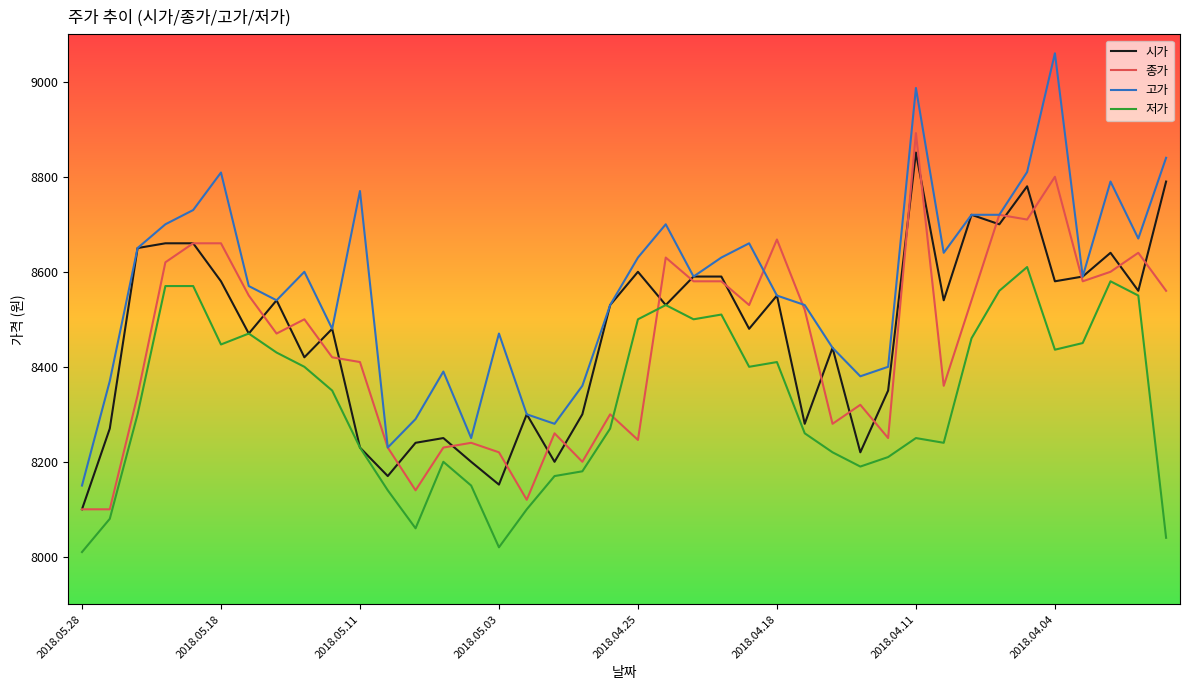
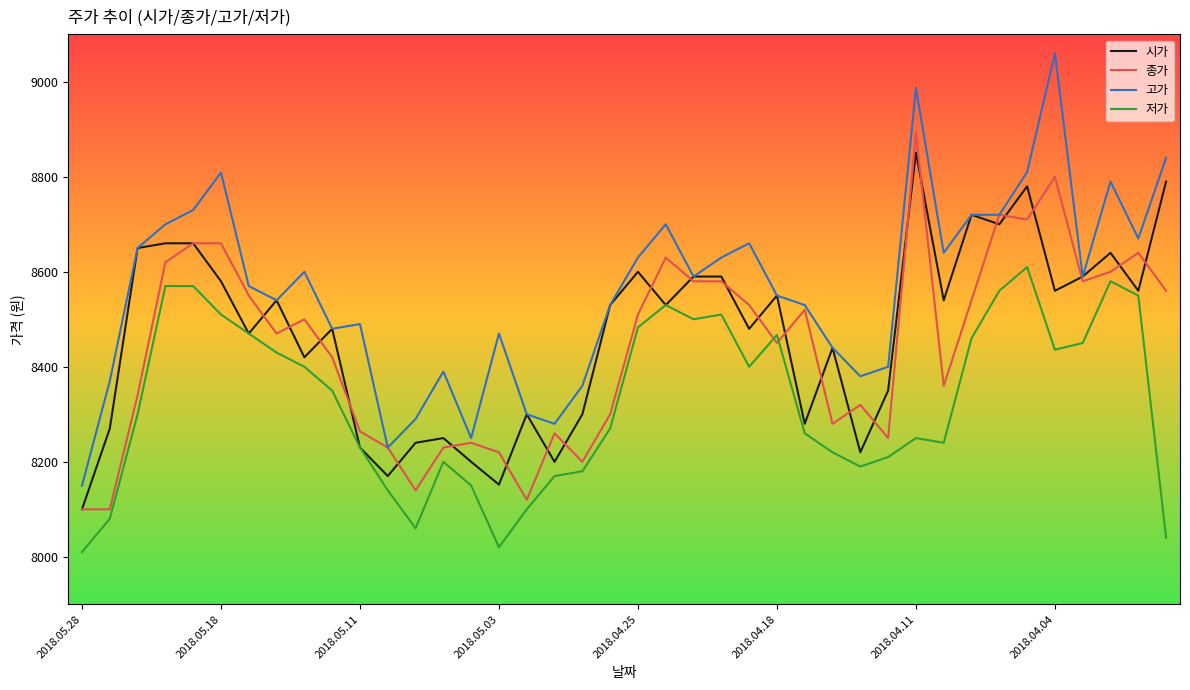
저가, 2018.05.18: 8450 -> 8510
종가, 2018.05.11: 8410 -> 8260
고가, 2018.05.11: 8770 -> 8490
종가, 2018.04.25: 8250 -> 8510
저가, 2018.04.25: 8500 -> 8480
종가, 2018.04.18: 8670 -> 8450
저가, 2018.04.18: 8410 -> 8470
시가, 2018.04.04: 8580 -> 8560
